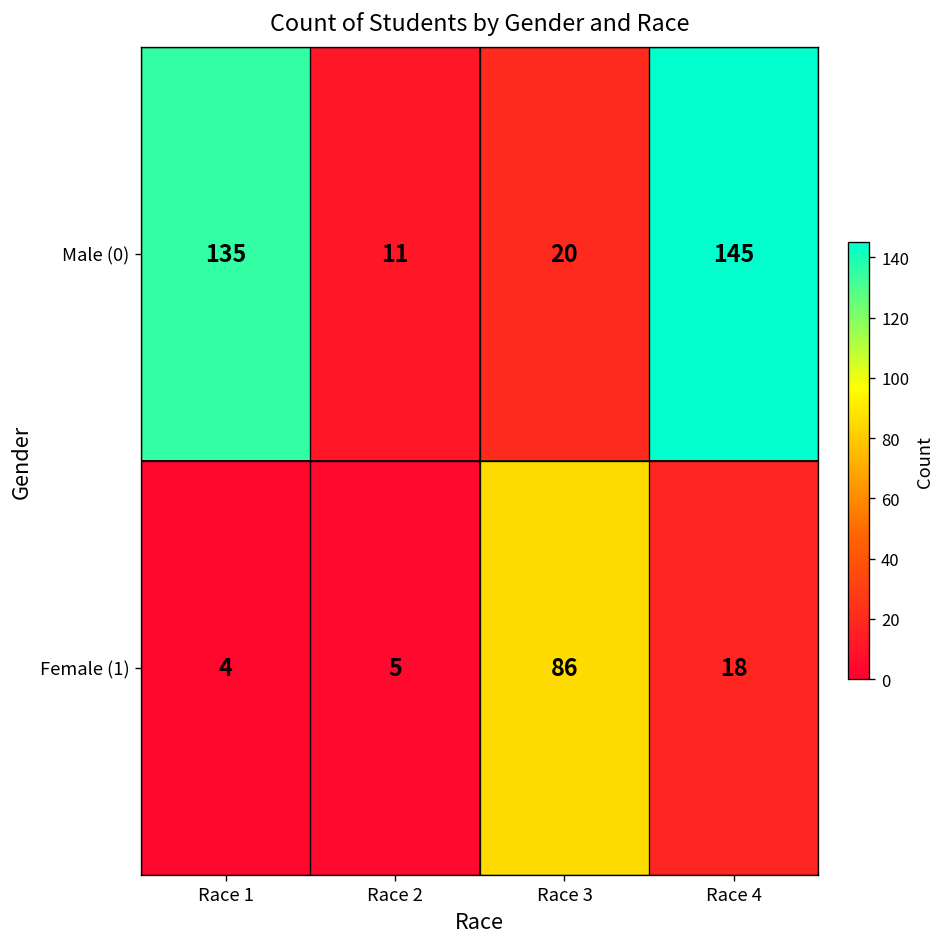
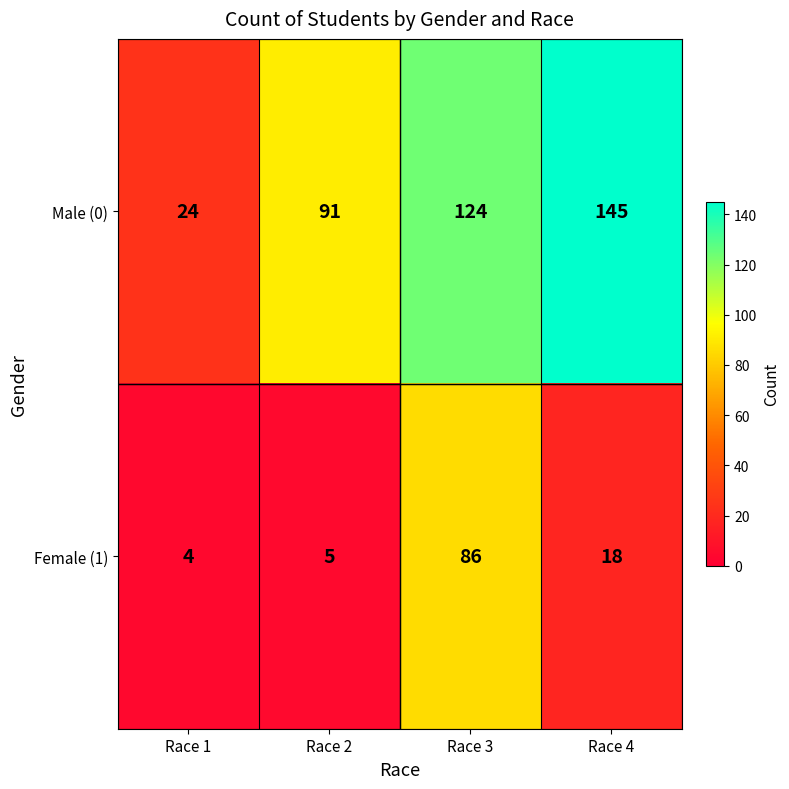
Male (0), Race 1: 135 -> 24
Male (0), Race 2: 11 -> 91
Male (0), Race 3: 20 -> 124
